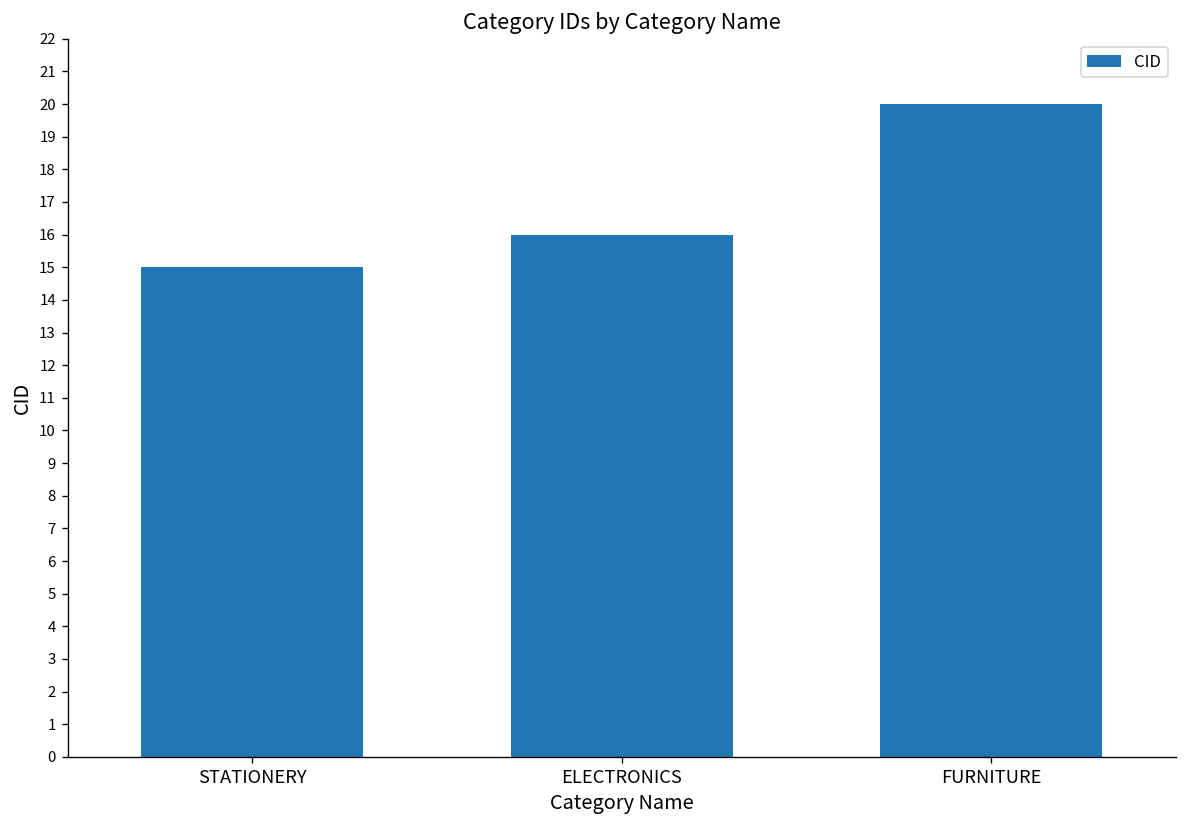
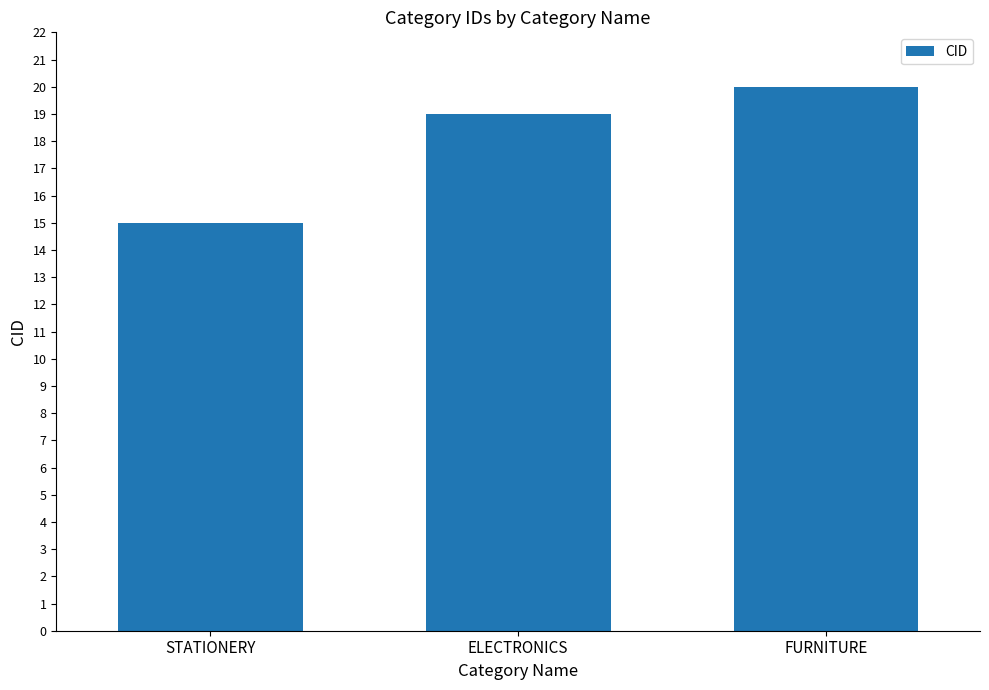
ELECTRONICS: 16 -> 19
